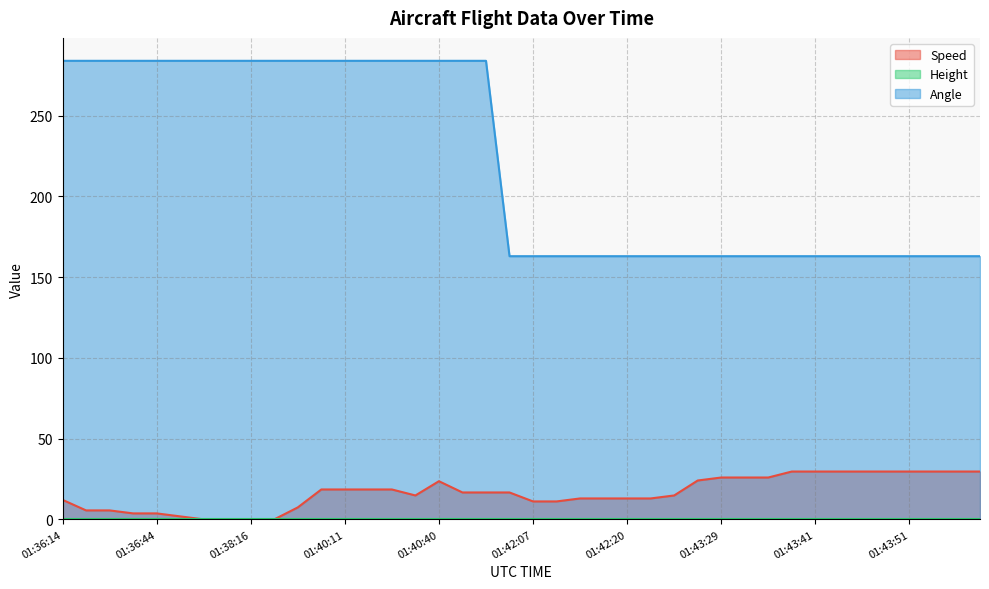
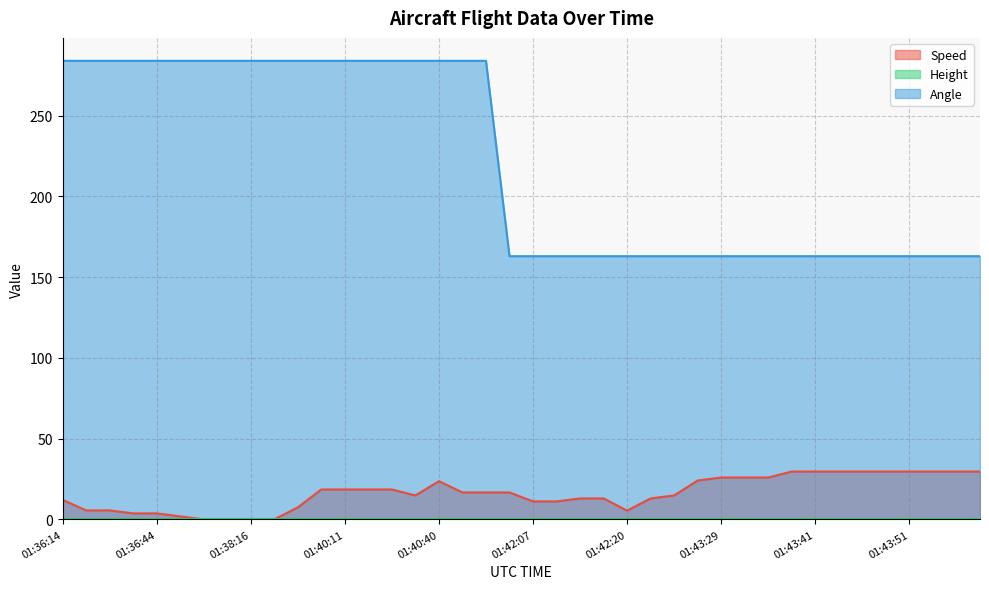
Speed, 01:42:20: 13 -> 5
